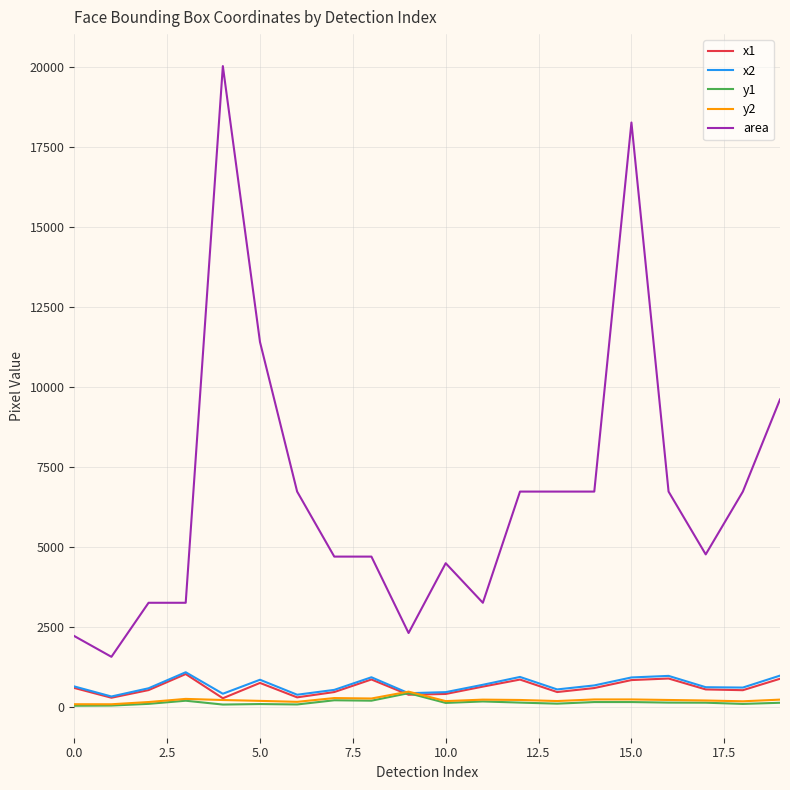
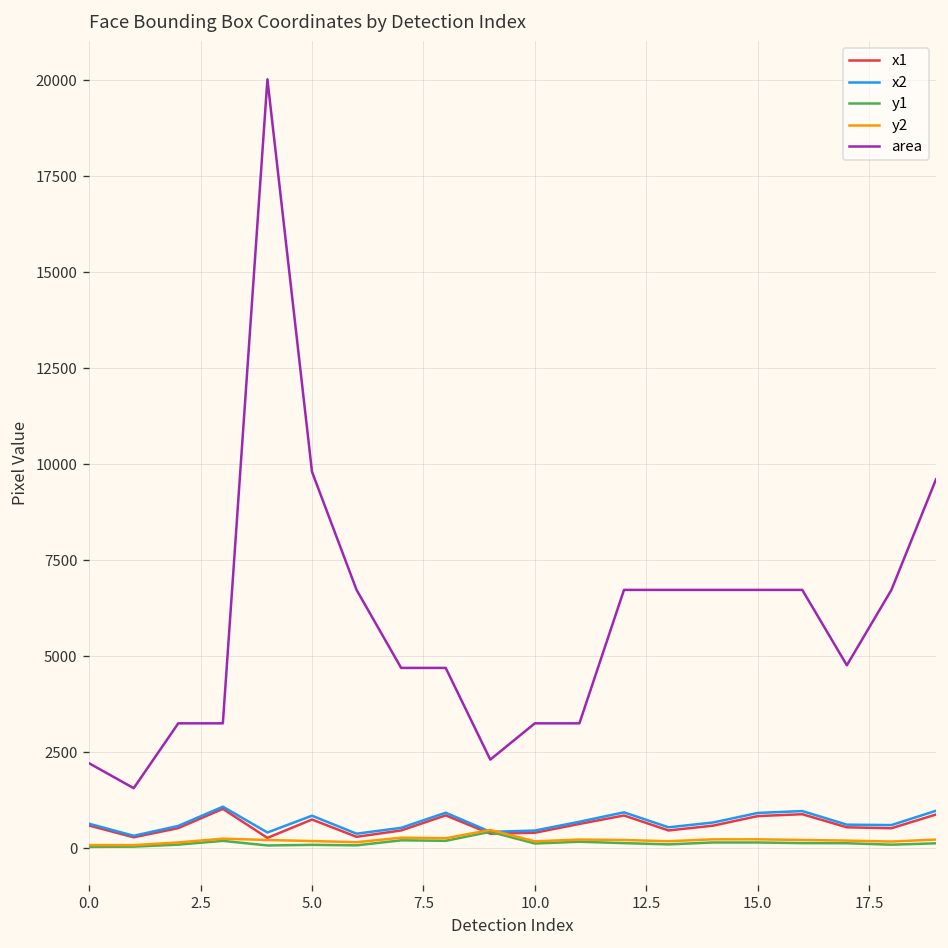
area, 5.0: 11400 -> 9800
area, 10.0: 4500 -> 3200
area, 15.0: 18300 -> 6700
